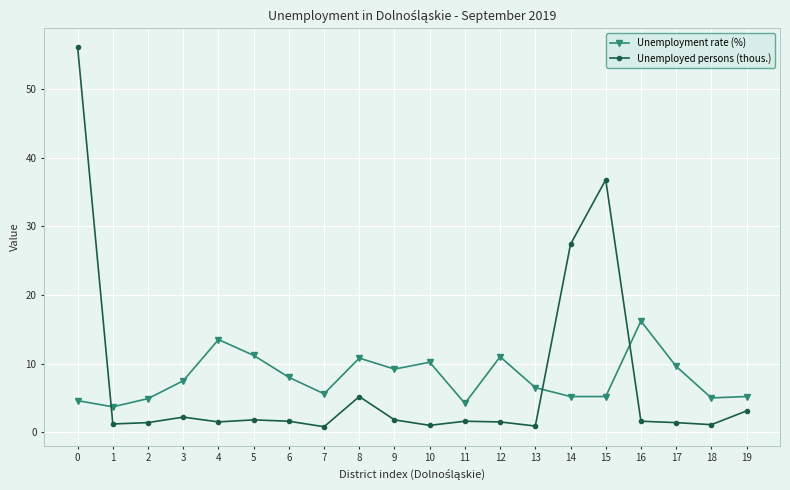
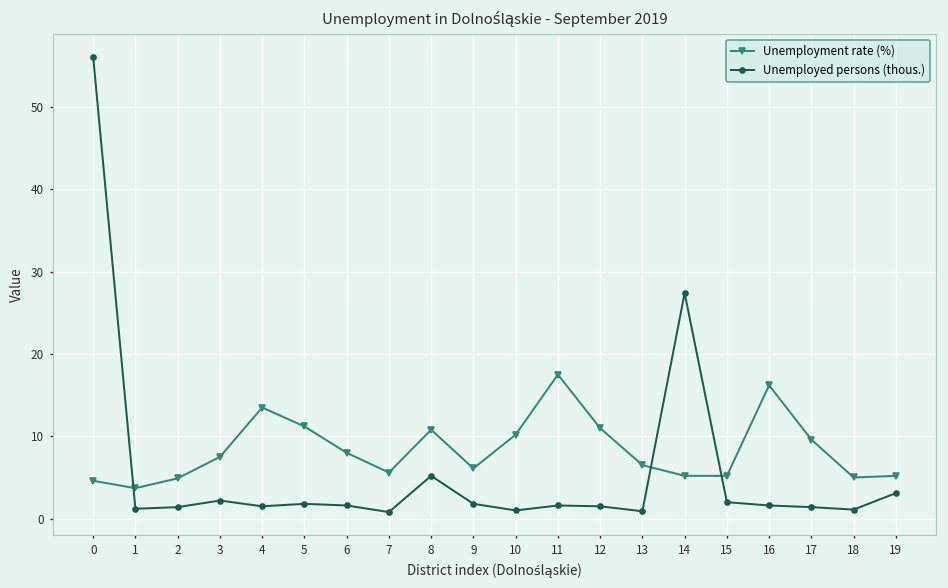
Unemployment rate (%), 9: 9 -> 6
Unemployment rate (%), 11: 4 -> 18
Unemployed persons (thous.), 15: 37 -> 2
